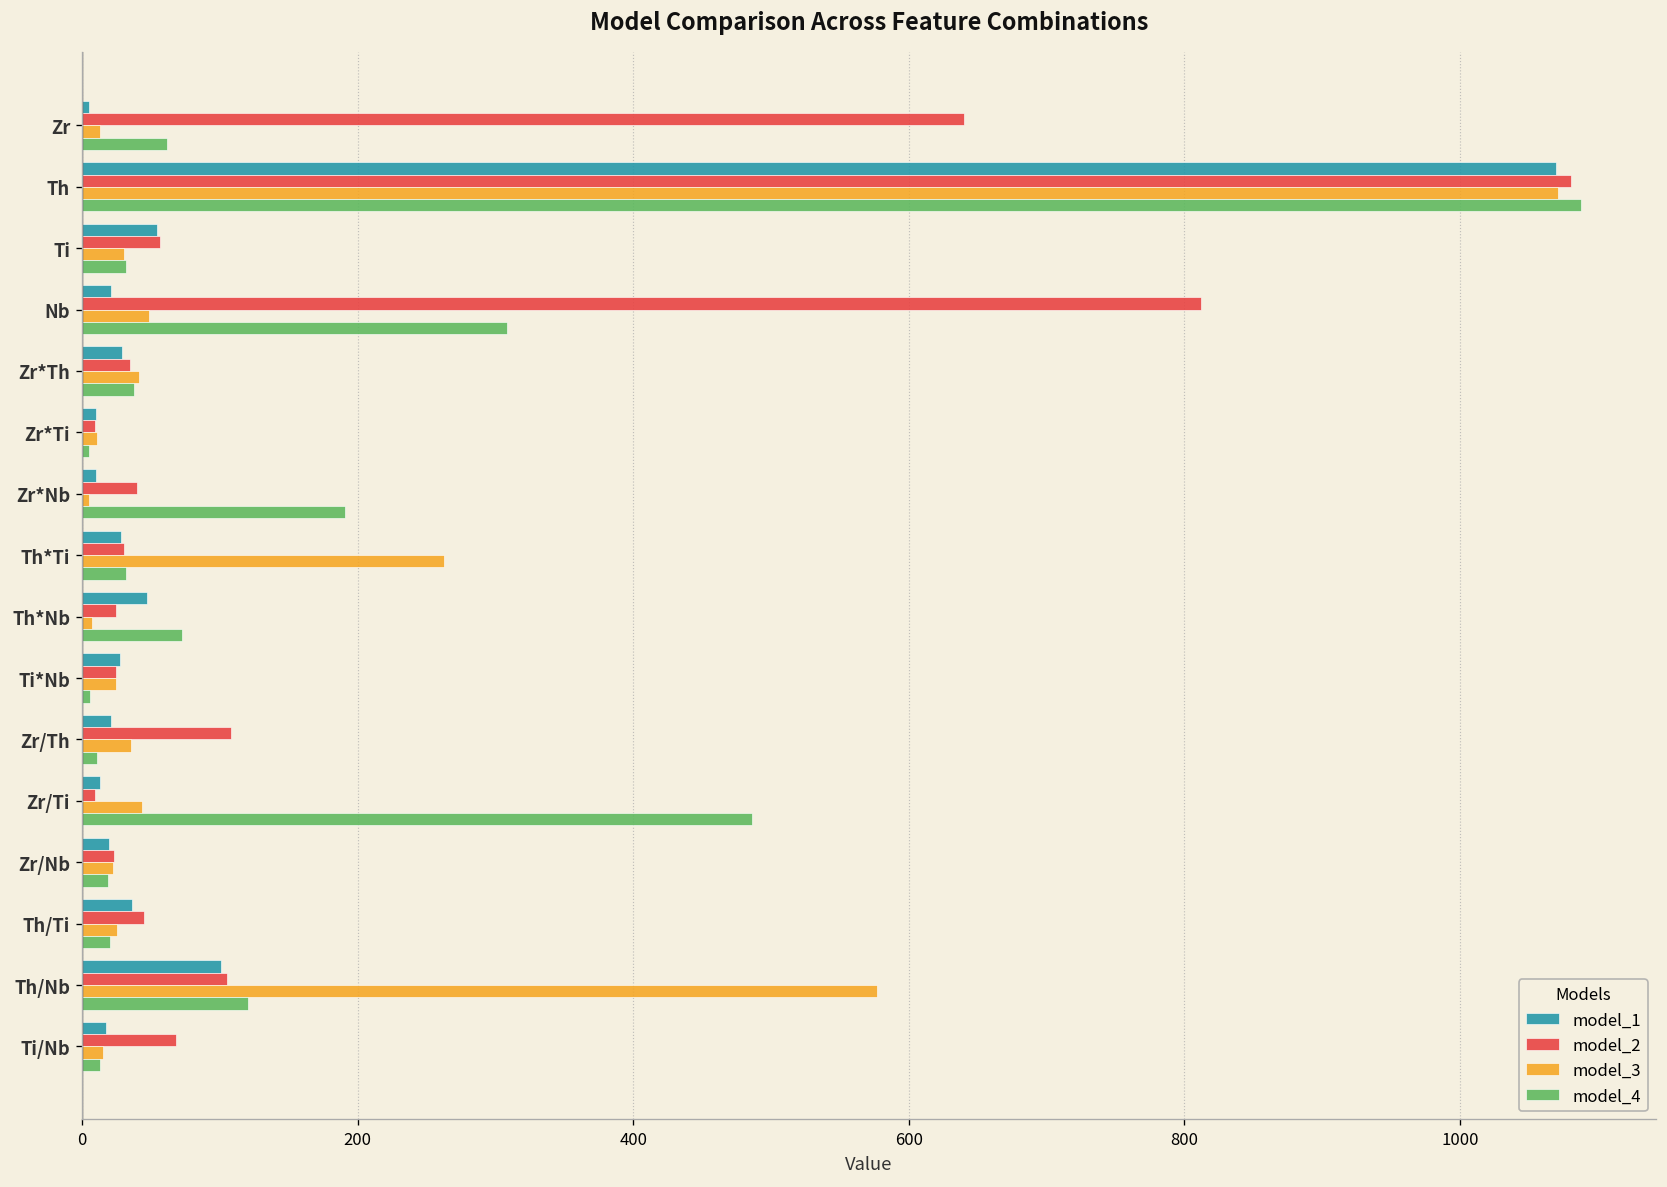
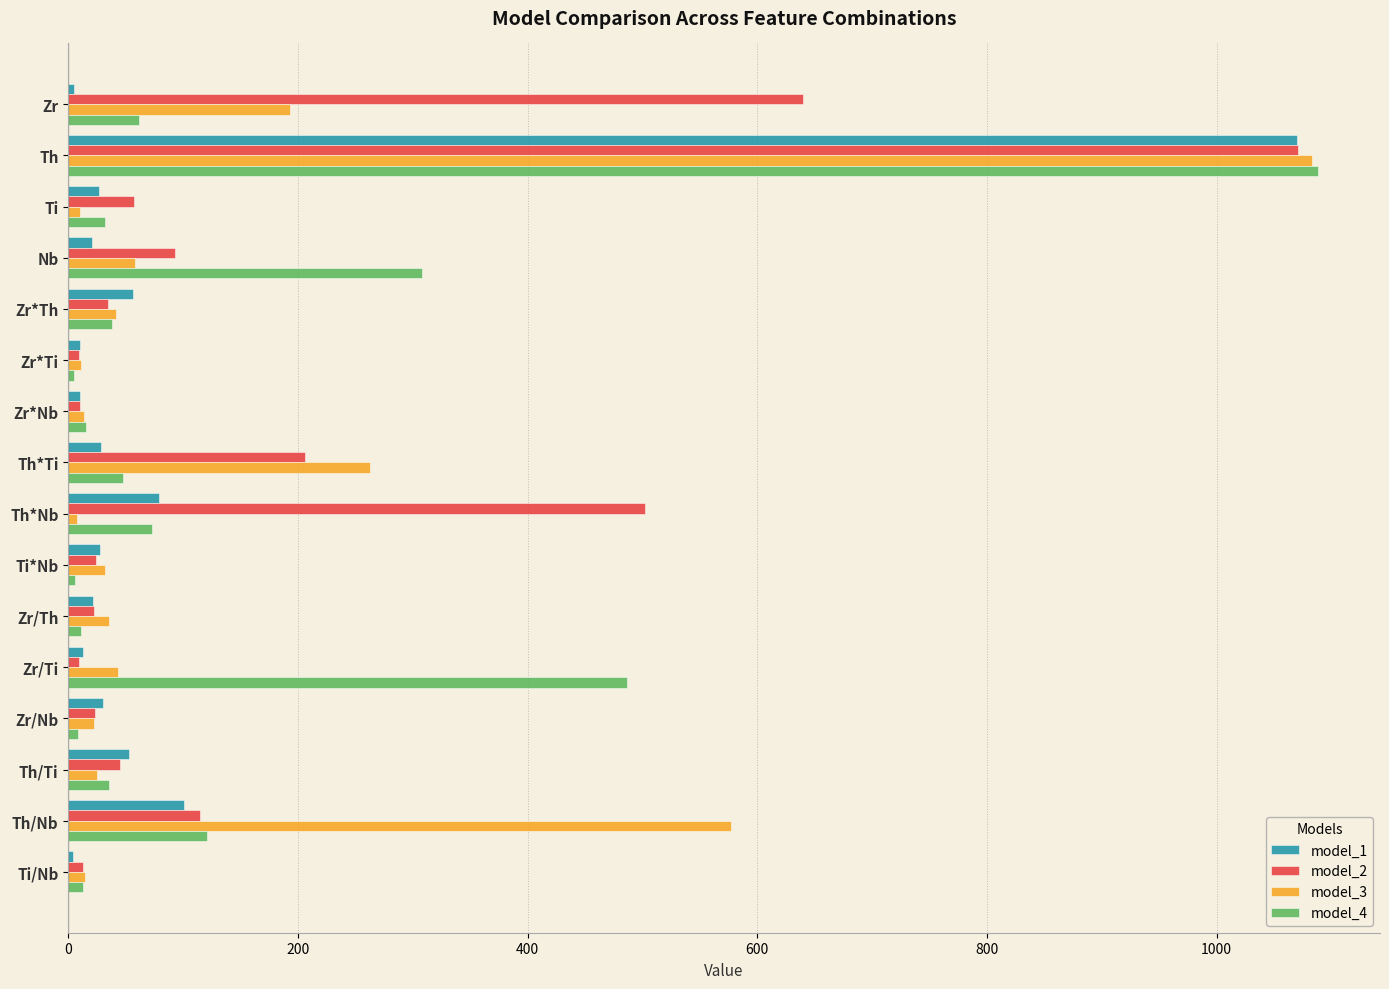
model_3, Zr: 13 -> 193
model_2, Th: 1080 -> 1071
model_3, Th: 1071 -> 1083
model_1, Ti: 55 -> 27
model_3, Ti: 31 -> 10
model_2, Nb: 812 -> 93
model_3, Nb: 49 -> 58
model_1, Zr*Th: 29 -> 57
model_2, Zr*Nb: 40 -> 10
model_3, Zr*Nb: 5 -> 14
model_4, Zr*Nb: 191 -> 15
model_2, Th*Ti: 30 -> 206
model_4, Th*Ti: 32 -> 48
model_1, Th*Nb: 47 -> 79
model_2, Th*Nb: 25 -> 502
model_3, Ti*Nb: 25 -> 32
model_2, Zr/Th: 108 -> 22
model_1, Zr/Nb: 20 -> 31
model_4, Zr/Nb: 19 -> 8
model_1, Th/Ti: 36 -> 53
model_4, Th/Ti: 20 -> 35
model_2, Th/Nb: 105 -> 115
model_1, Ti/Nb: 17 -> 4
model_2, Ti/Nb: 68 -> 13
